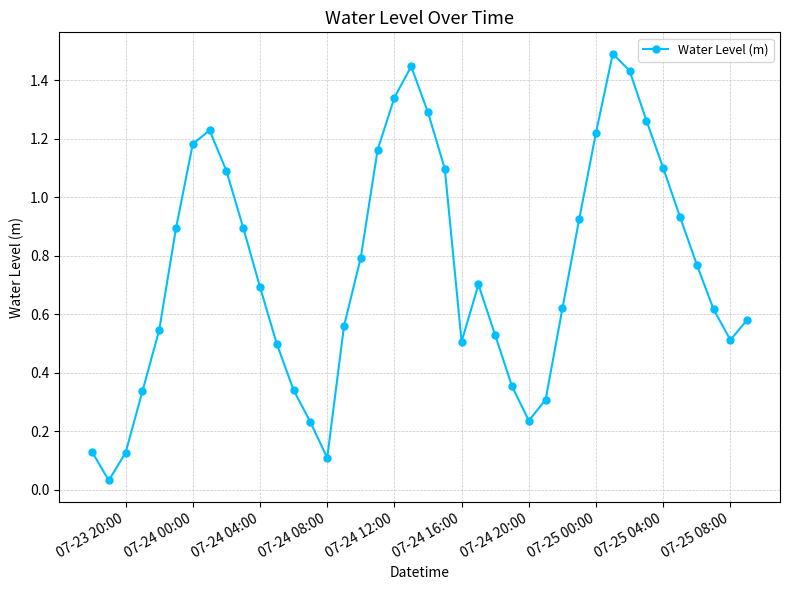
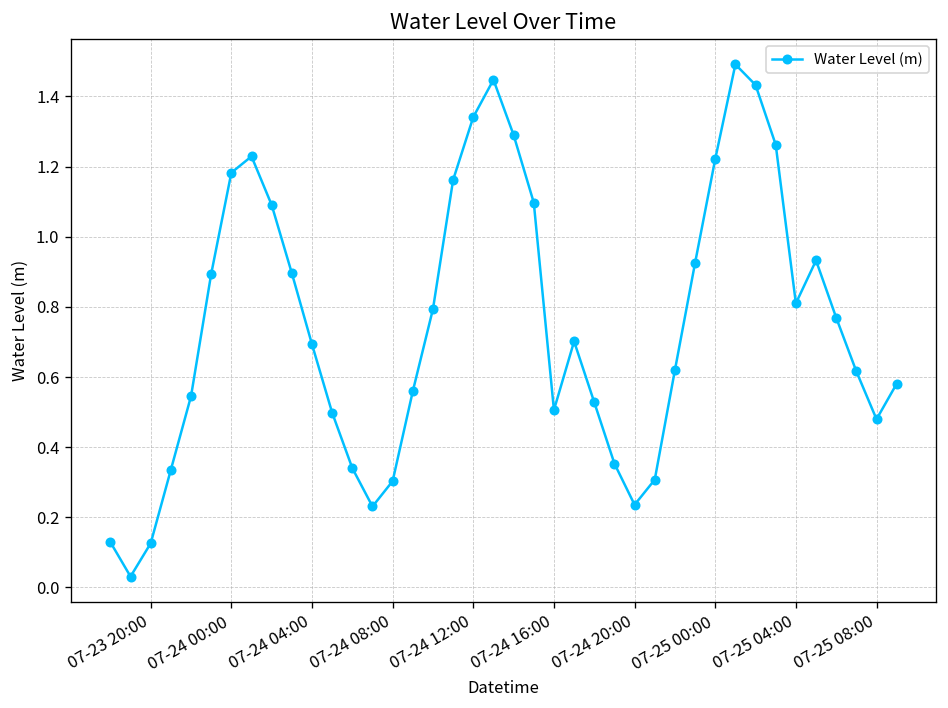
07-24 08:00: 0.11 -> 0.30
07-25 04:00: 1.10 -> 0.81
07-25 08:00: 0.51 -> 0.48
